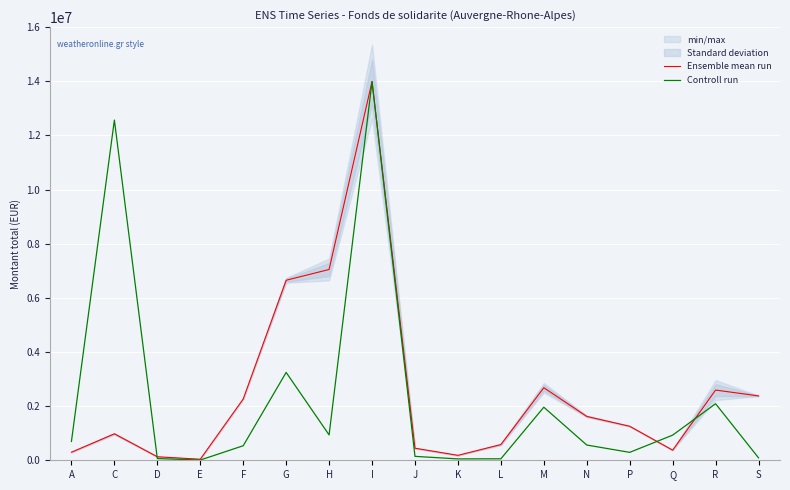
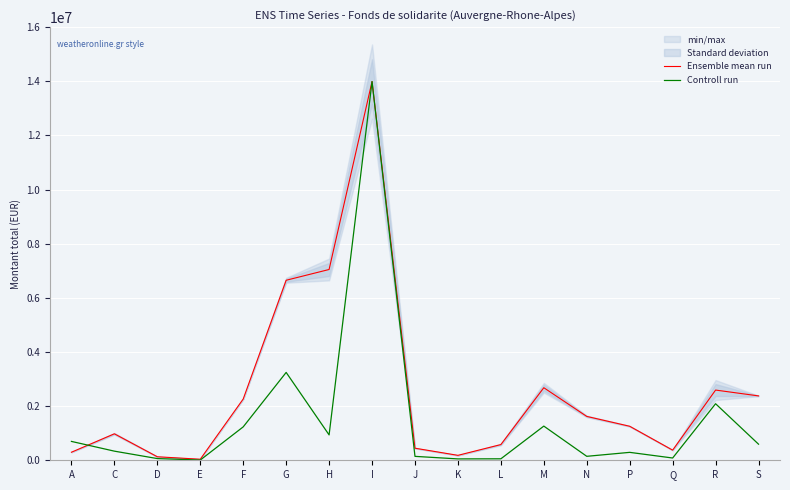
Controll run, C: 12600000 -> 300000
Controll run, F: 500000 -> 1200000
Controll run, M: 2000000 -> 1300000
Controll run, N: 600000 -> 100000
Controll run, Q: 900000 -> 100000
Controll run, S: 100000 -> 600000
